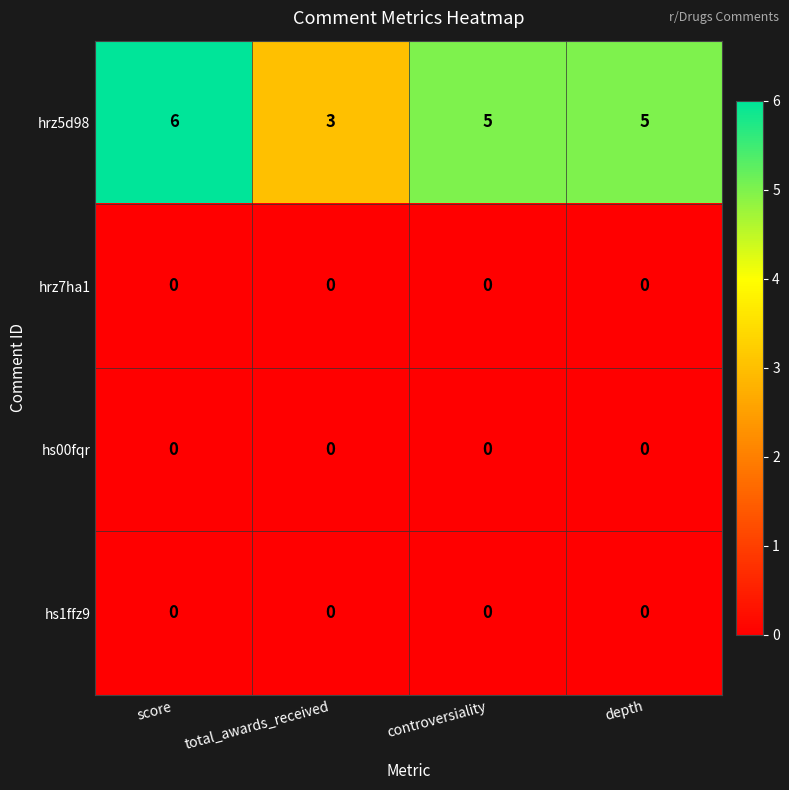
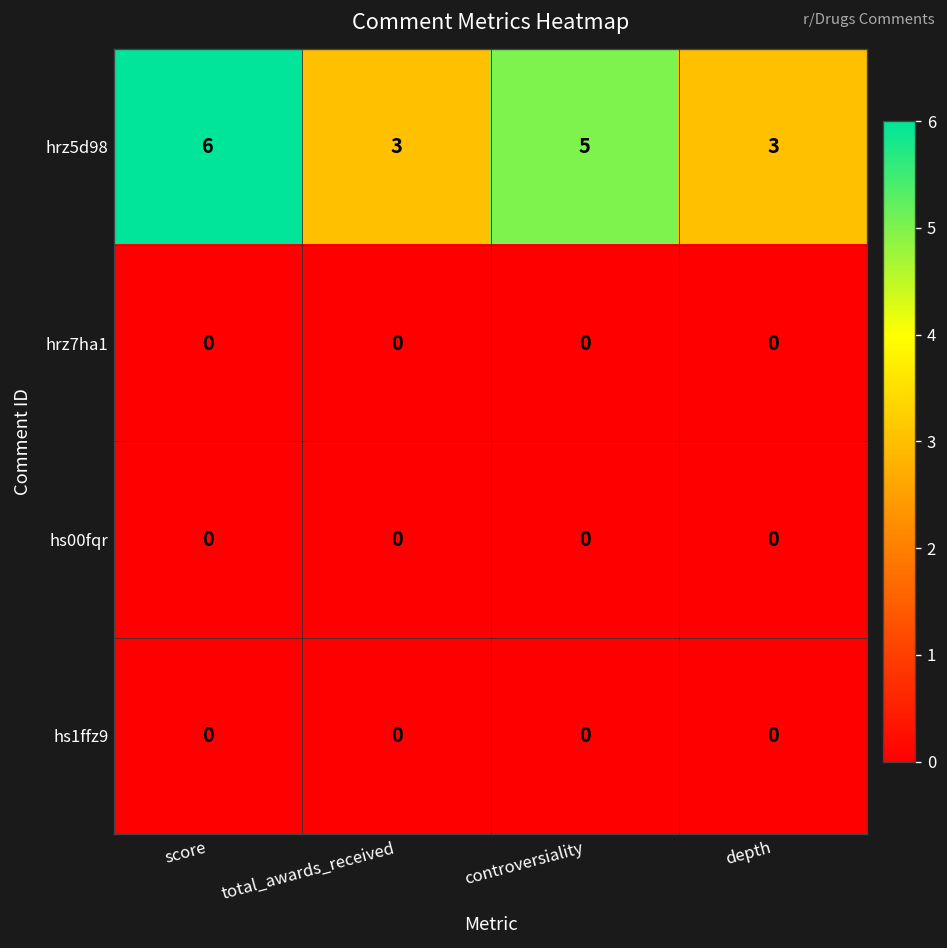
hrz5d98, depth: 5 -> 3
